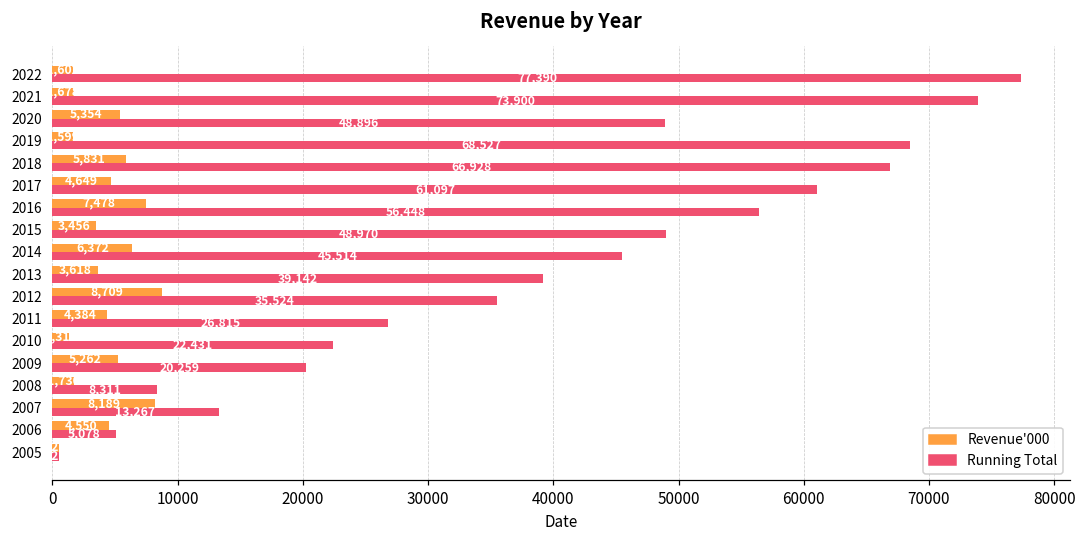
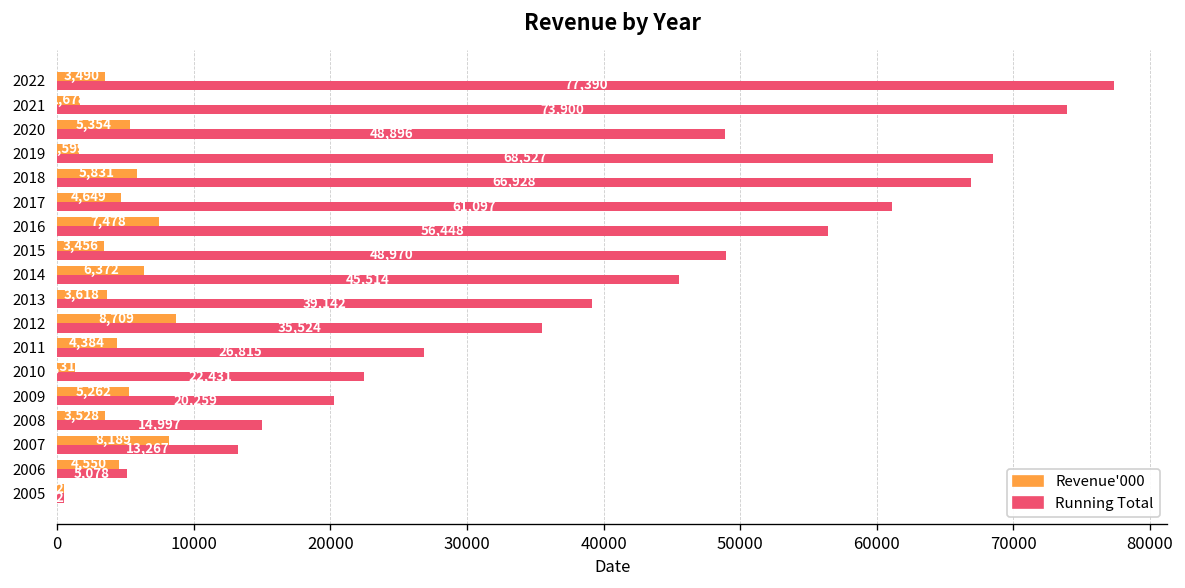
Revenue'000, 2022: 1600 -> 3500
Revenue'000, 2008: 1,730 -> 3,528
Running Total, 2008: 8300 -> 15000
